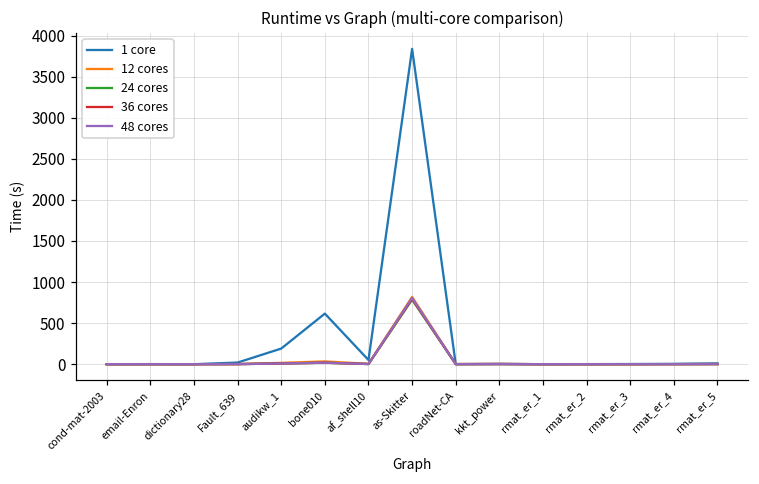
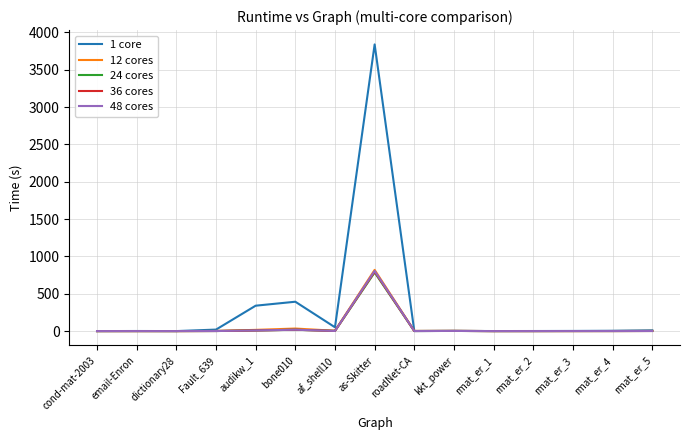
1 core, audikw_1: 200 -> 300
1 core, bone010: 600 -> 400
